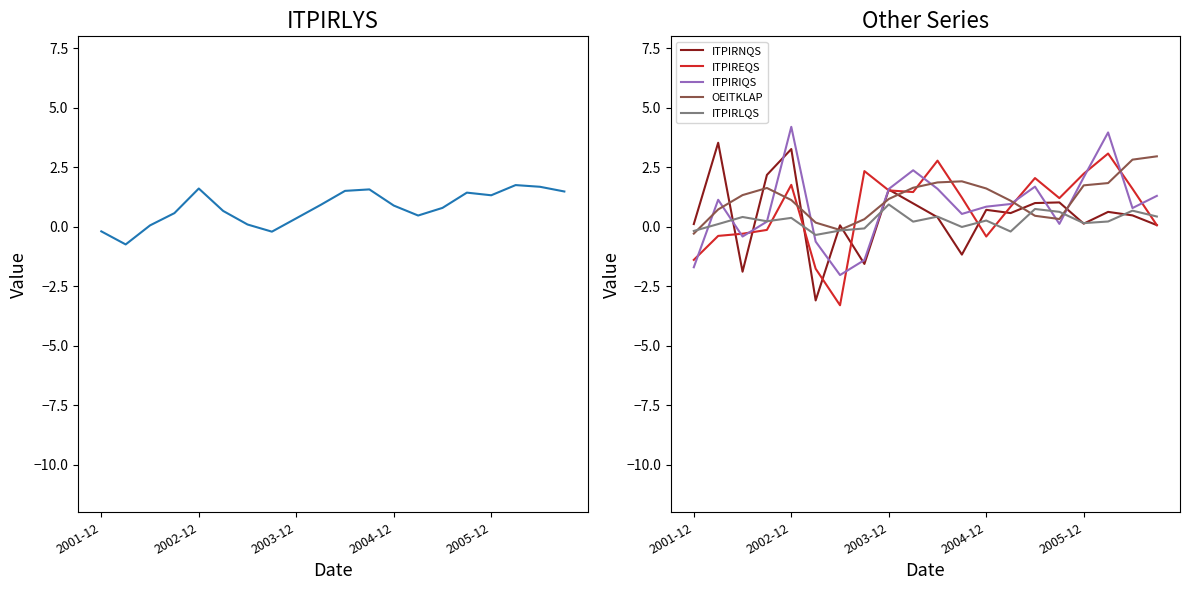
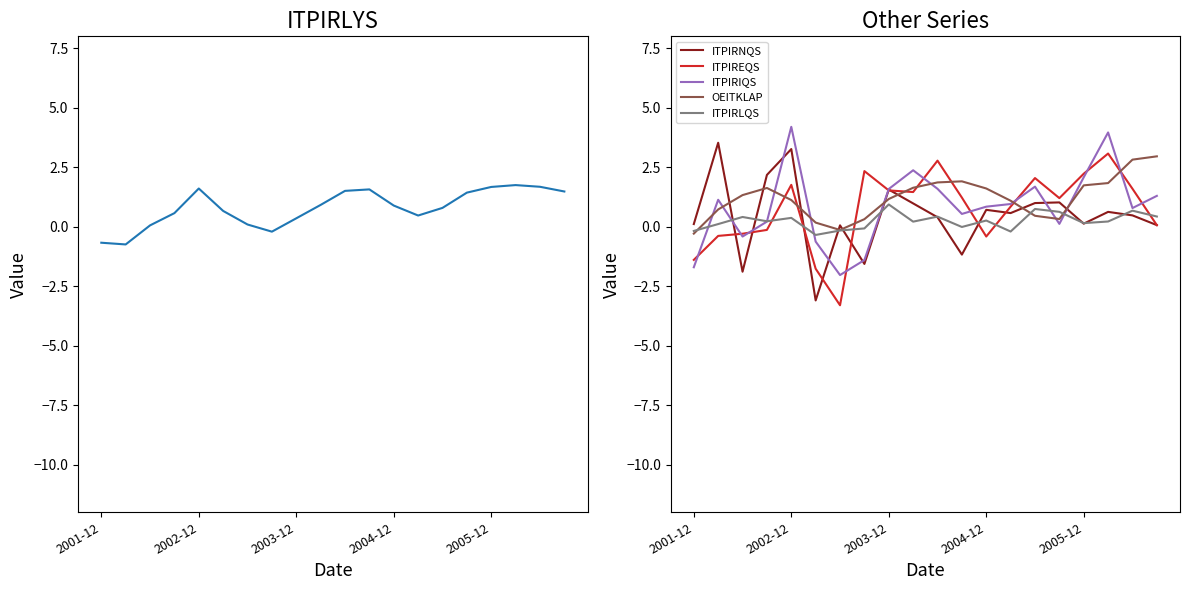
ITPIRLYS, 2001-12: -0.2 -> -0.7
ITPIRLYS, 2005-12: 1.3 -> 1.7
